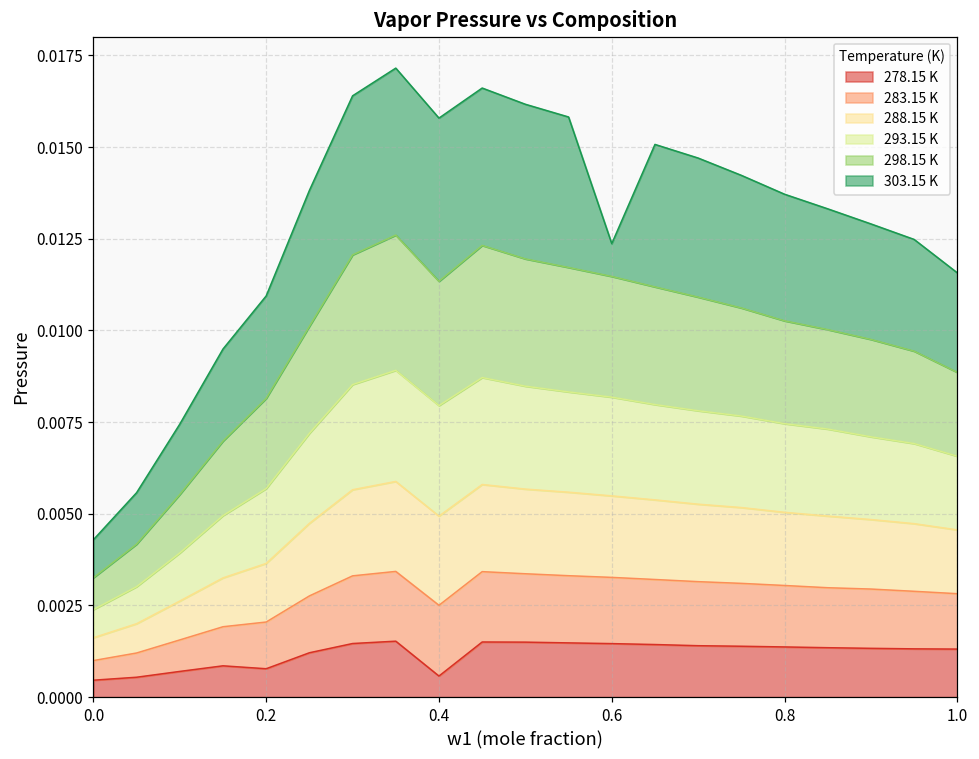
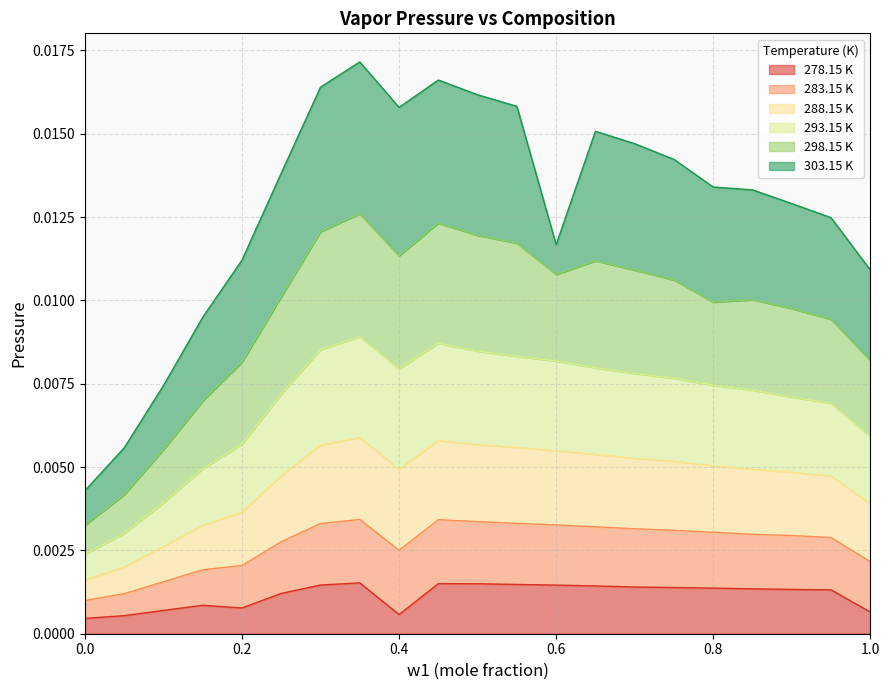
303.15 K, 0.2: 0.0028 -> 0.0031
298.15 K, 0.6: 0.0033 -> 0.0026
298.15 K, 0.8: 0.0028 -> 0.0025
278.15 K, 1.0: 0.0013 -> 0.0007
